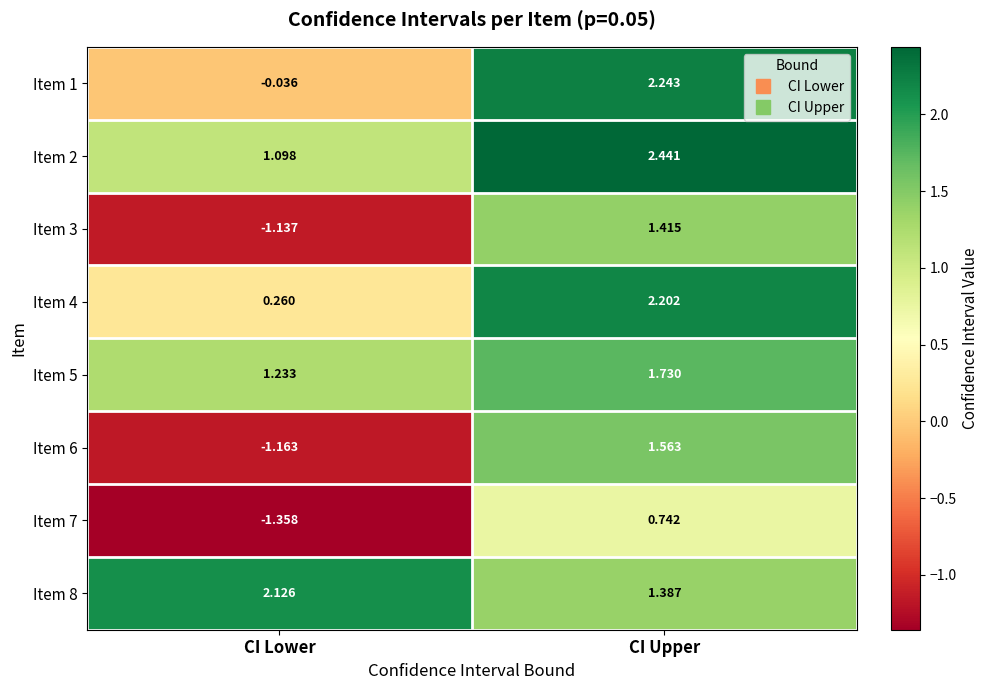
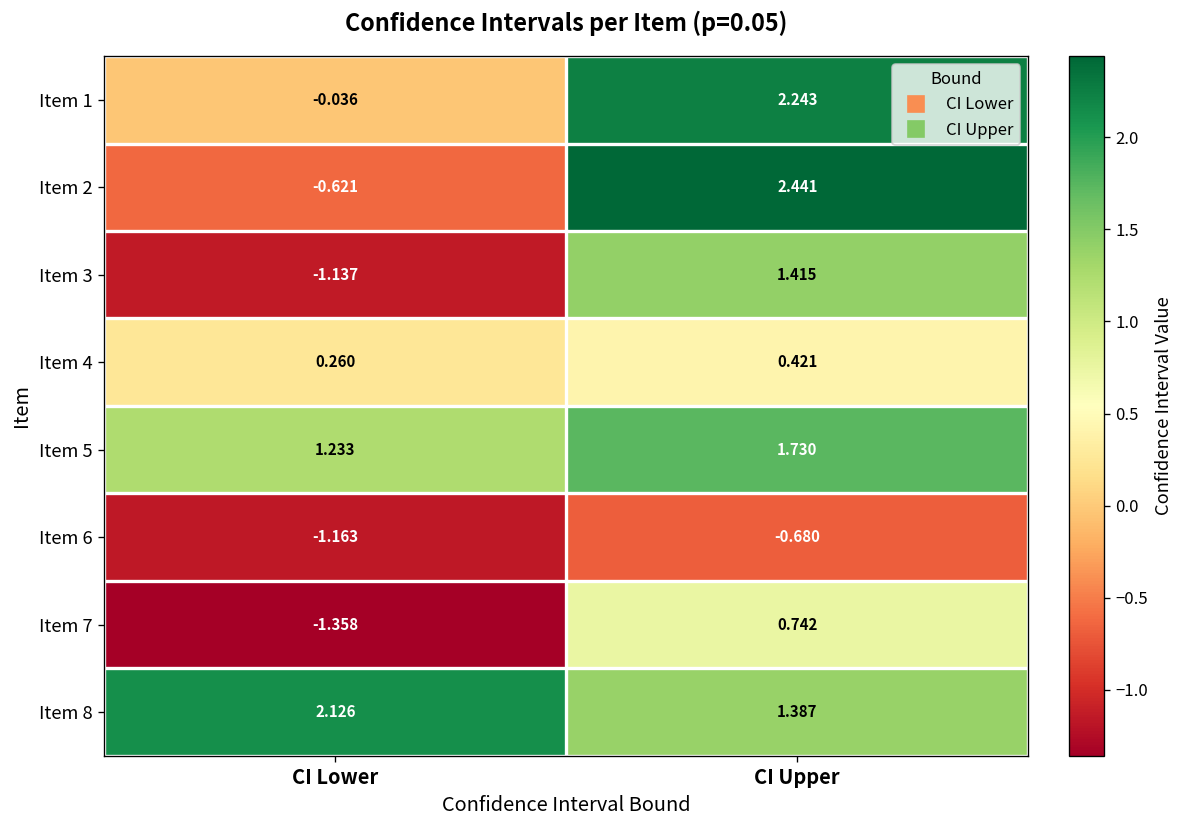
Item 2, CI Lower: 1.098 -> -0.621
Item 4, CI Upper: 2.202 -> 0.421
Item 6, CI Upper: 1.563 -> -0.680
